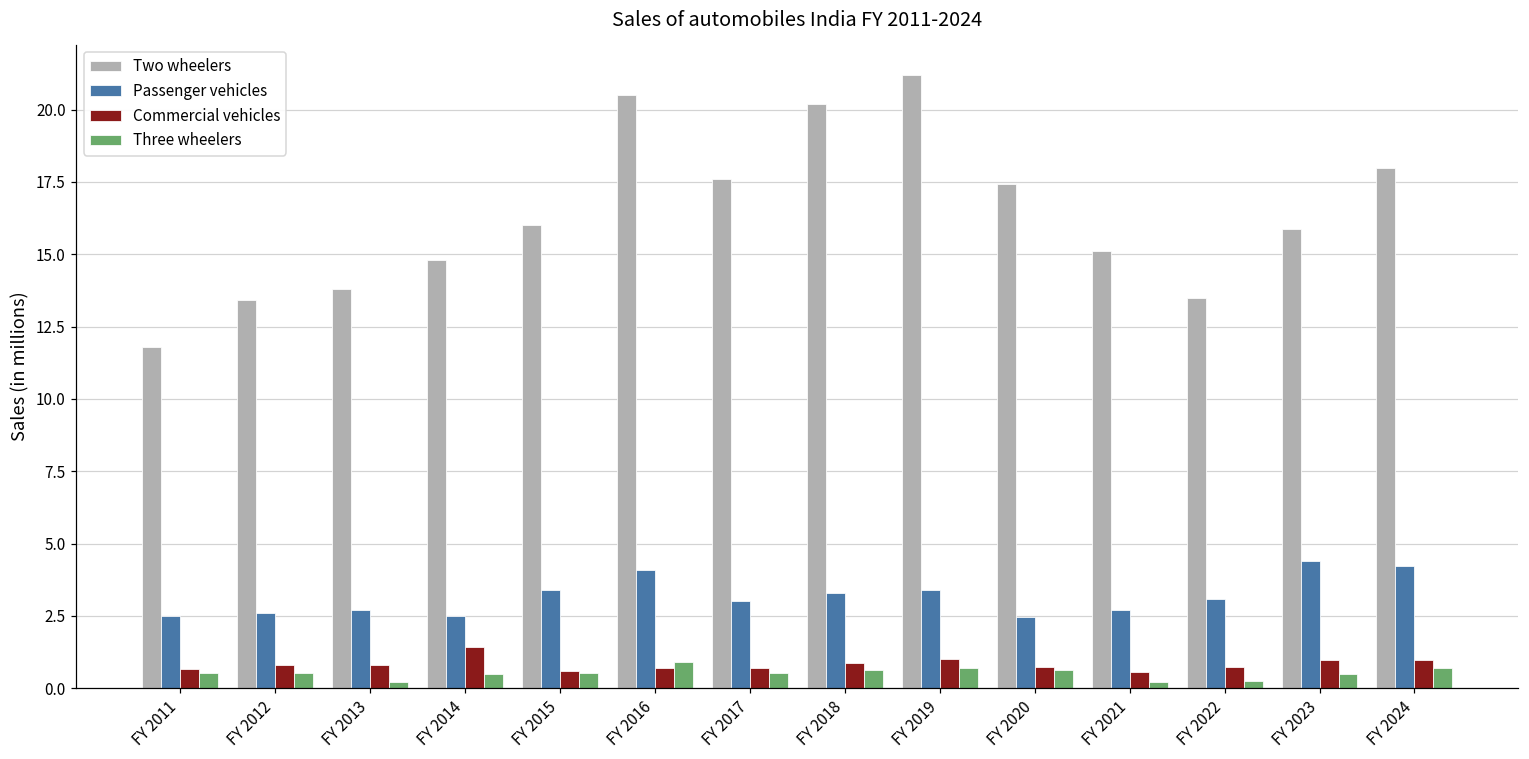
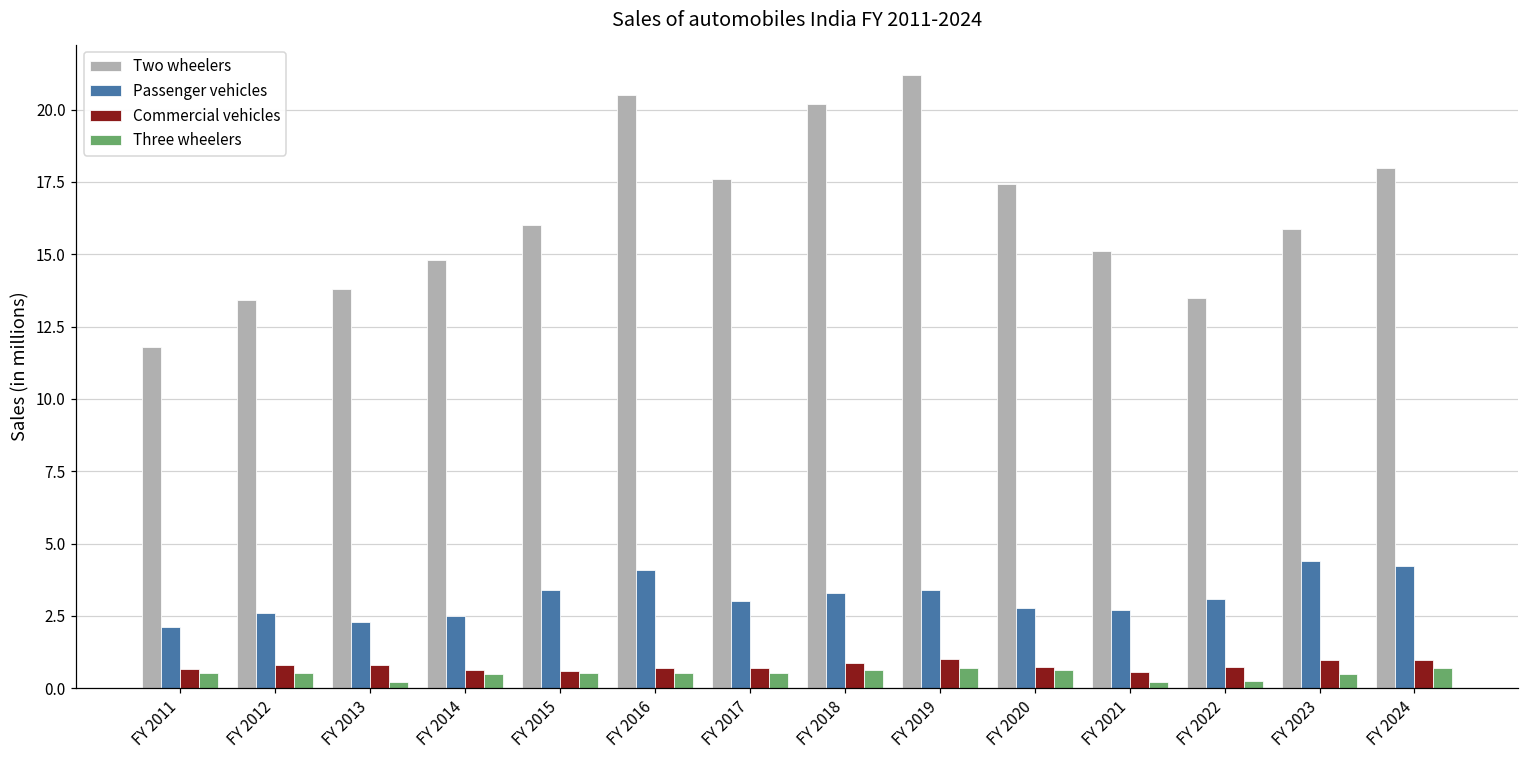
Passenger vehicles, FY 2011: 2.5 -> 2.1
Passenger vehicles, FY 2013: 2.7 -> 2.3
Commercial vehicles, FY 2014: 1.4 -> 0.6
Three wheelers, FY 2016: 0.9 -> 0.5
Passenger vehicles, FY 2020: 2.5 -> 2.8
